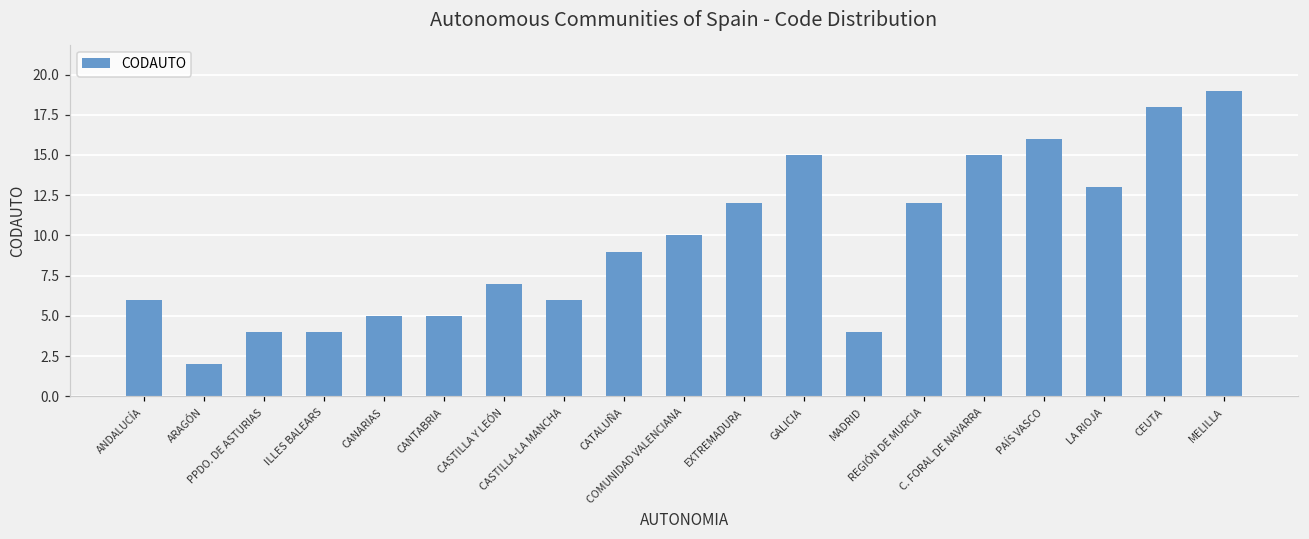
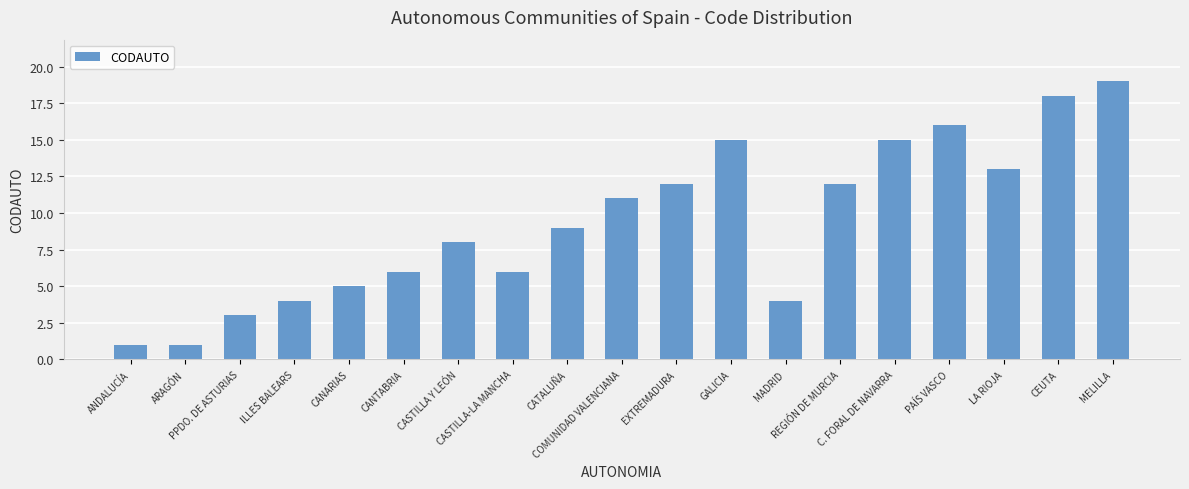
ANDALUCÍA: 6 -> 1
ARAGÓN: 2 -> 1
PPDO. DE ASTURIAS: 4 -> 3
CANTABRIA: 5 -> 6
CASTILLA Y LEÓN: 7 -> 8
COMUNIDAD VALENCIANA: 10 -> 11
